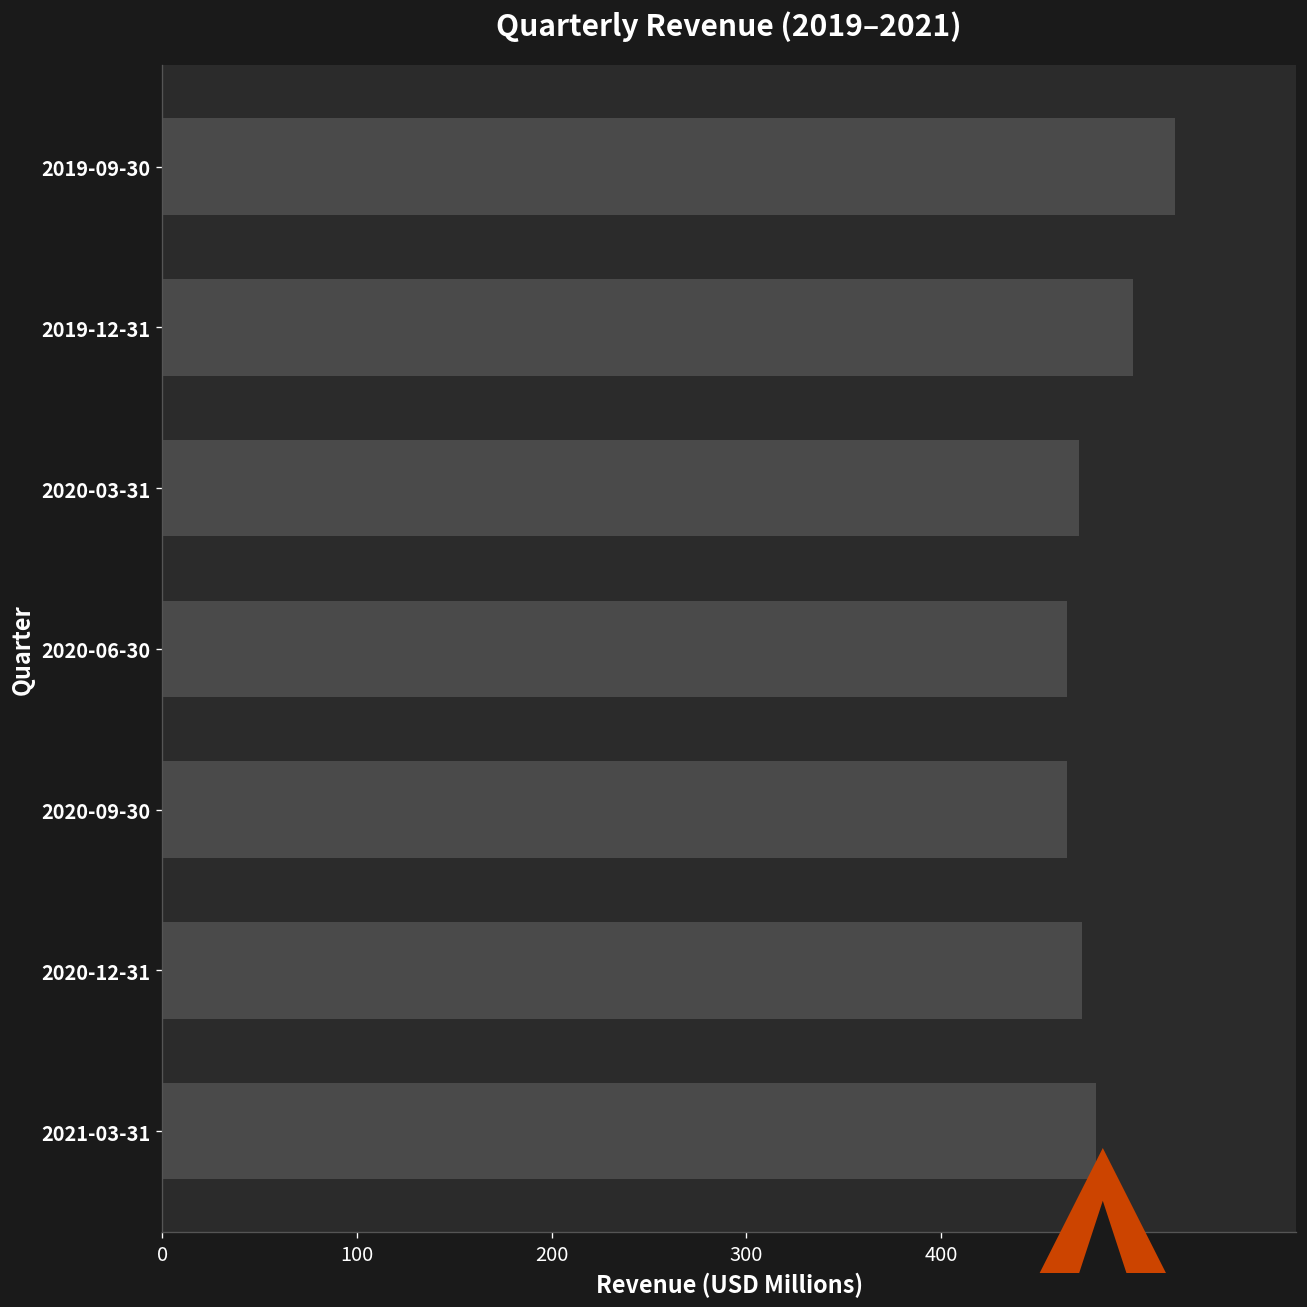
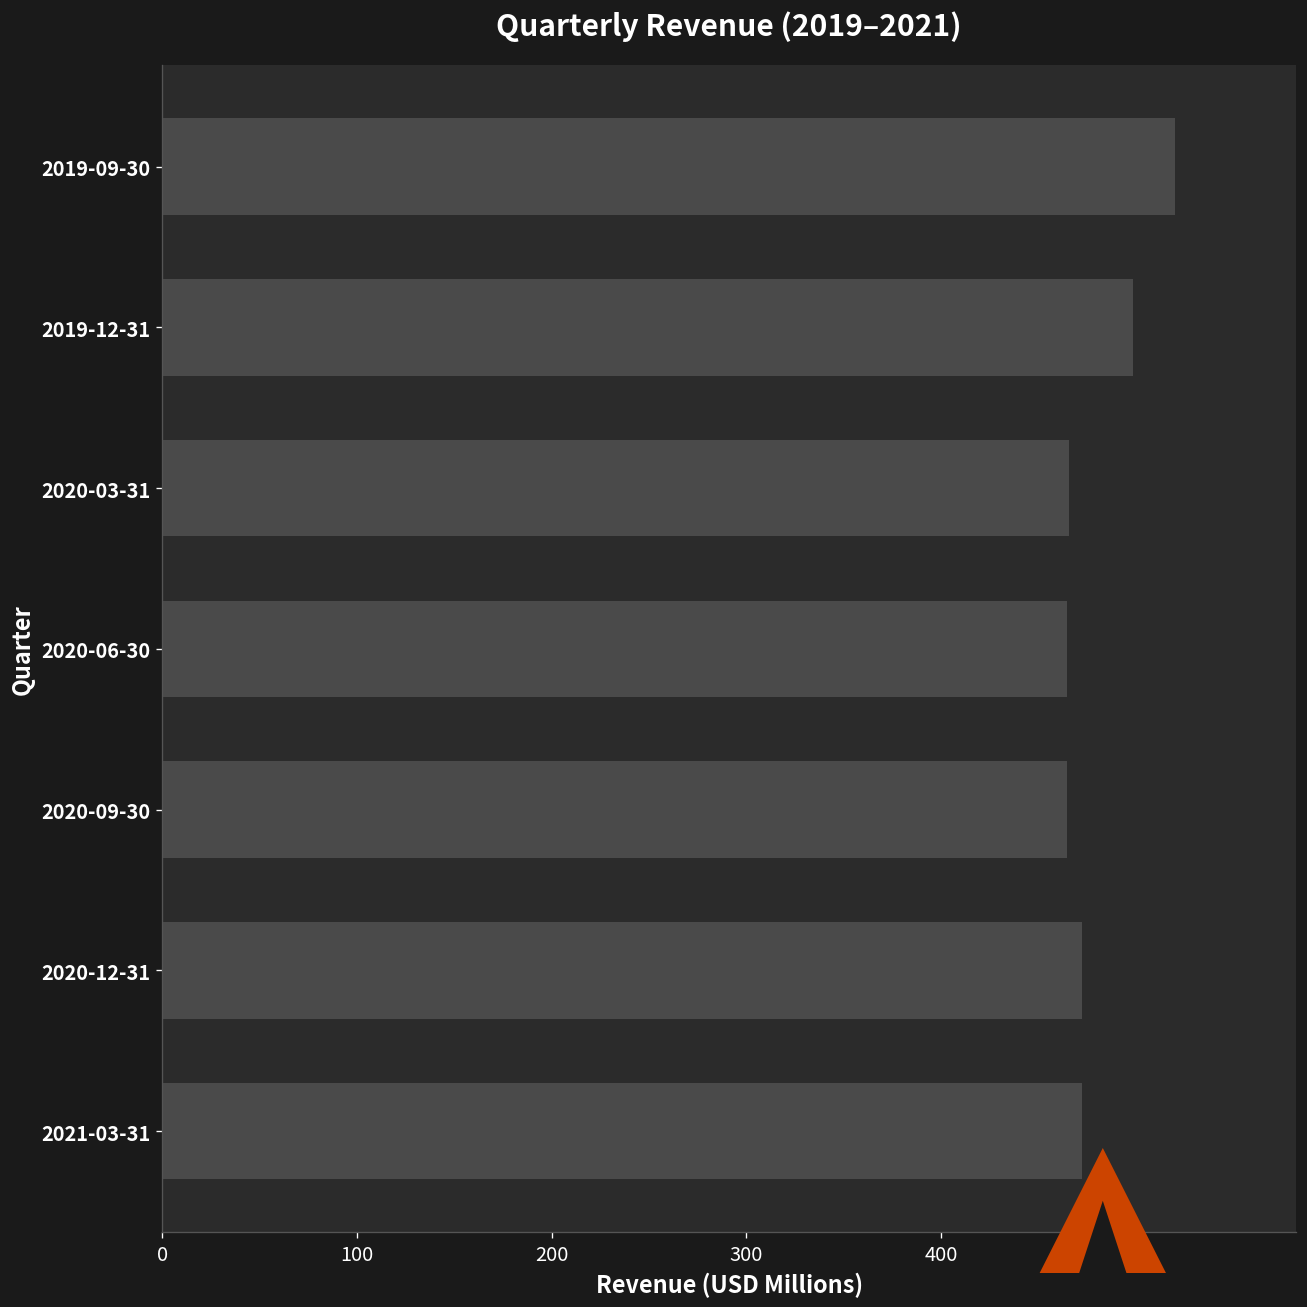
2020-03-31: 471 -> 466
2021-03-31: 480 -> 472
